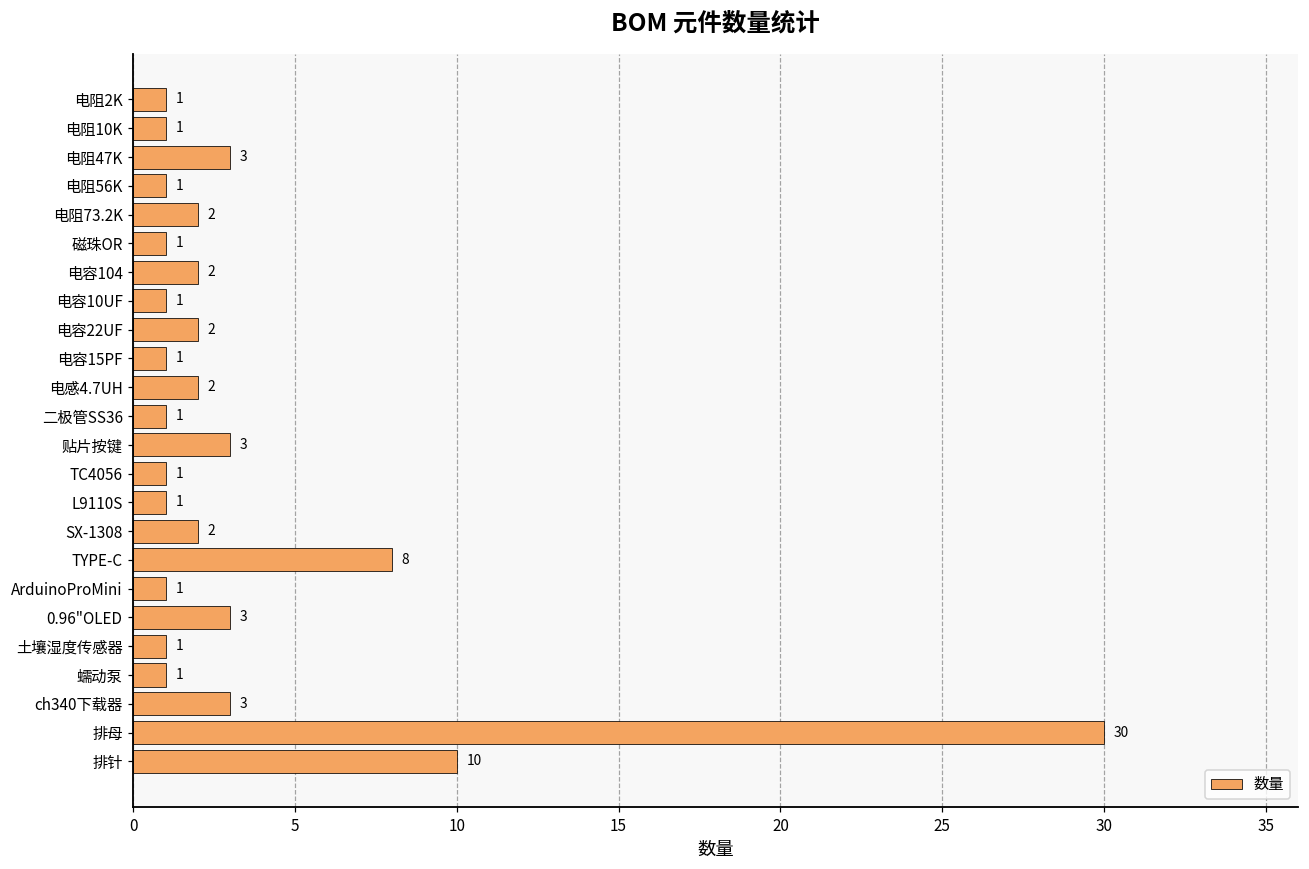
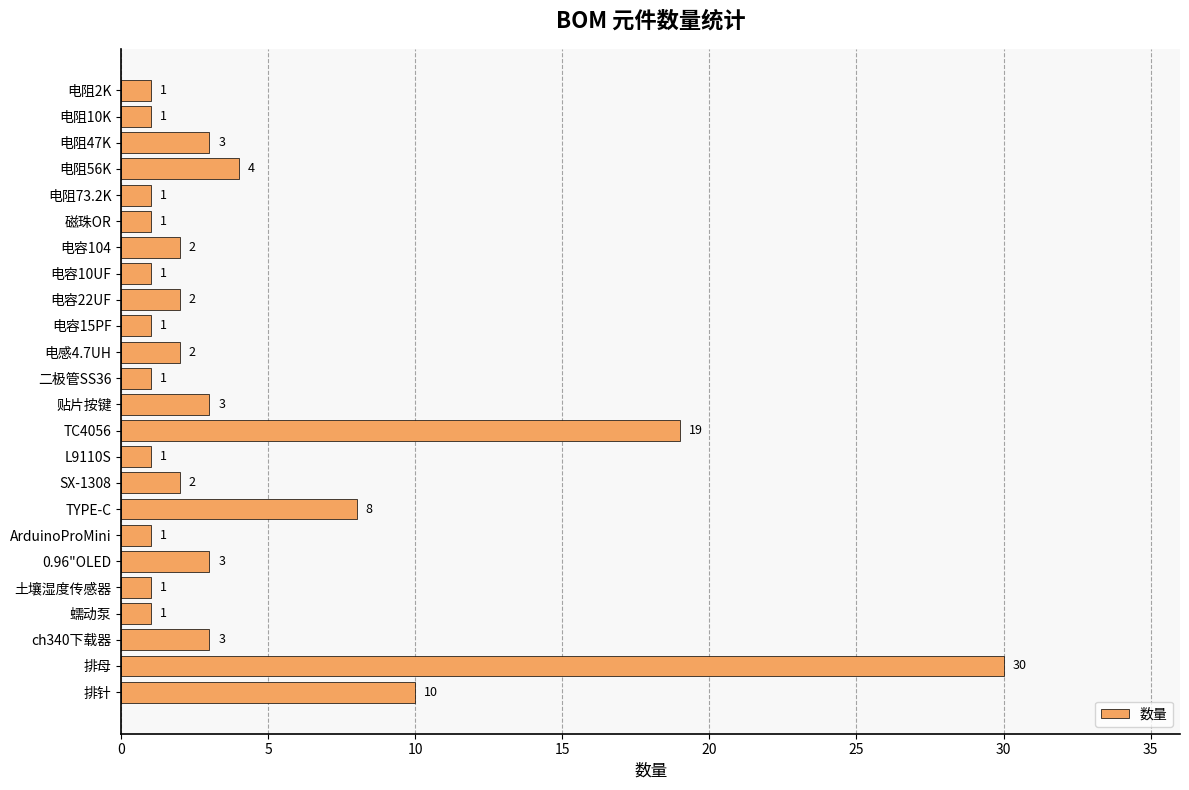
电阻56K: 1 -> 4
电阻73.2K: 2 -> 1
TC4056: 1 -> 19
